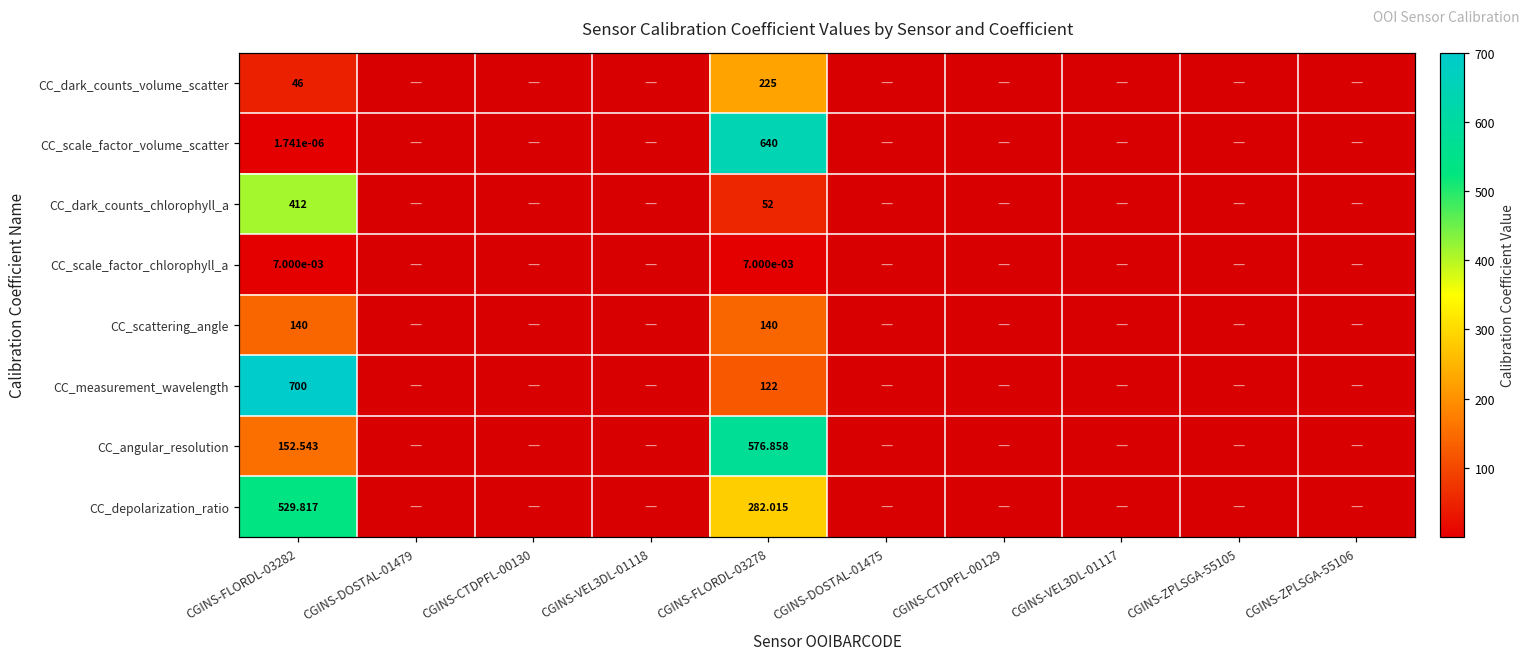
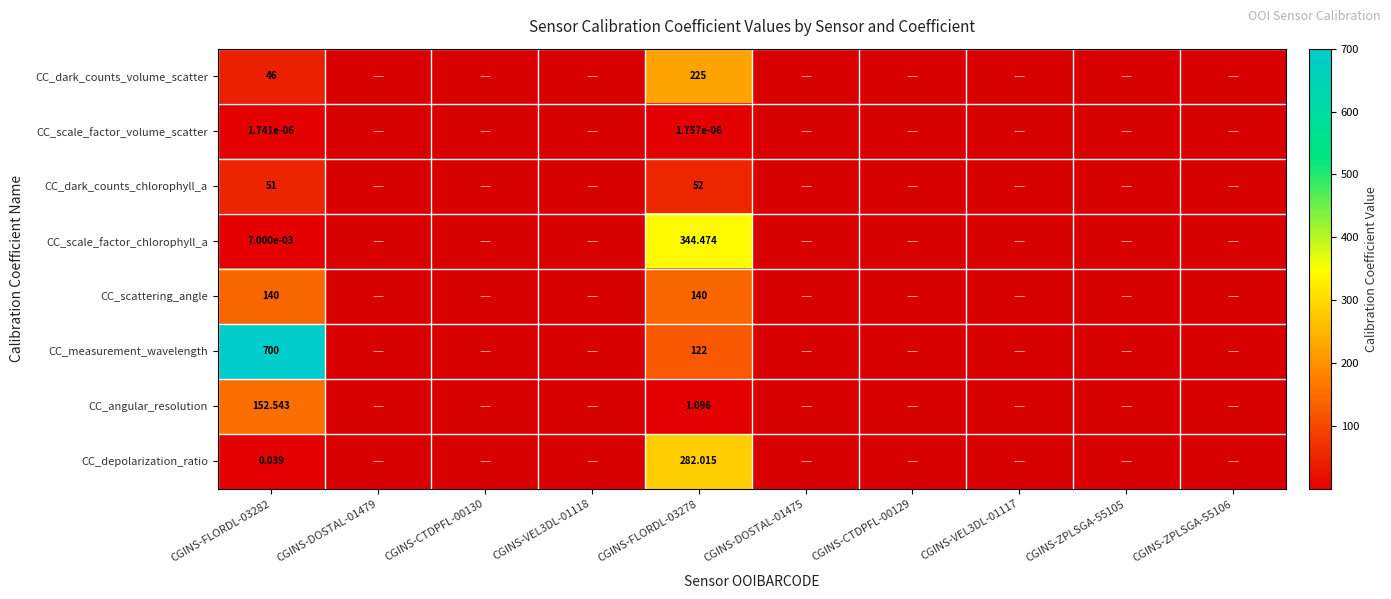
CC_scale_factor_volume_scatter, CGINS-FLORDL-03278: 640 -> 1.757e-06
CC_dark_counts_chlorophyll_a, CGINS-FLORDL-03282: 412 -> 51
CC_scale_factor_chlorophyll_a, CGINS-FLORDL-03278: 7.000e-03 -> 344.474
CC_angular_resolution, CGINS-FLORDL-03278: 576.858 -> 1.096
CC_depolarization_ratio, CGINS-FLORDL-03282: 529.817 -> 0.039
